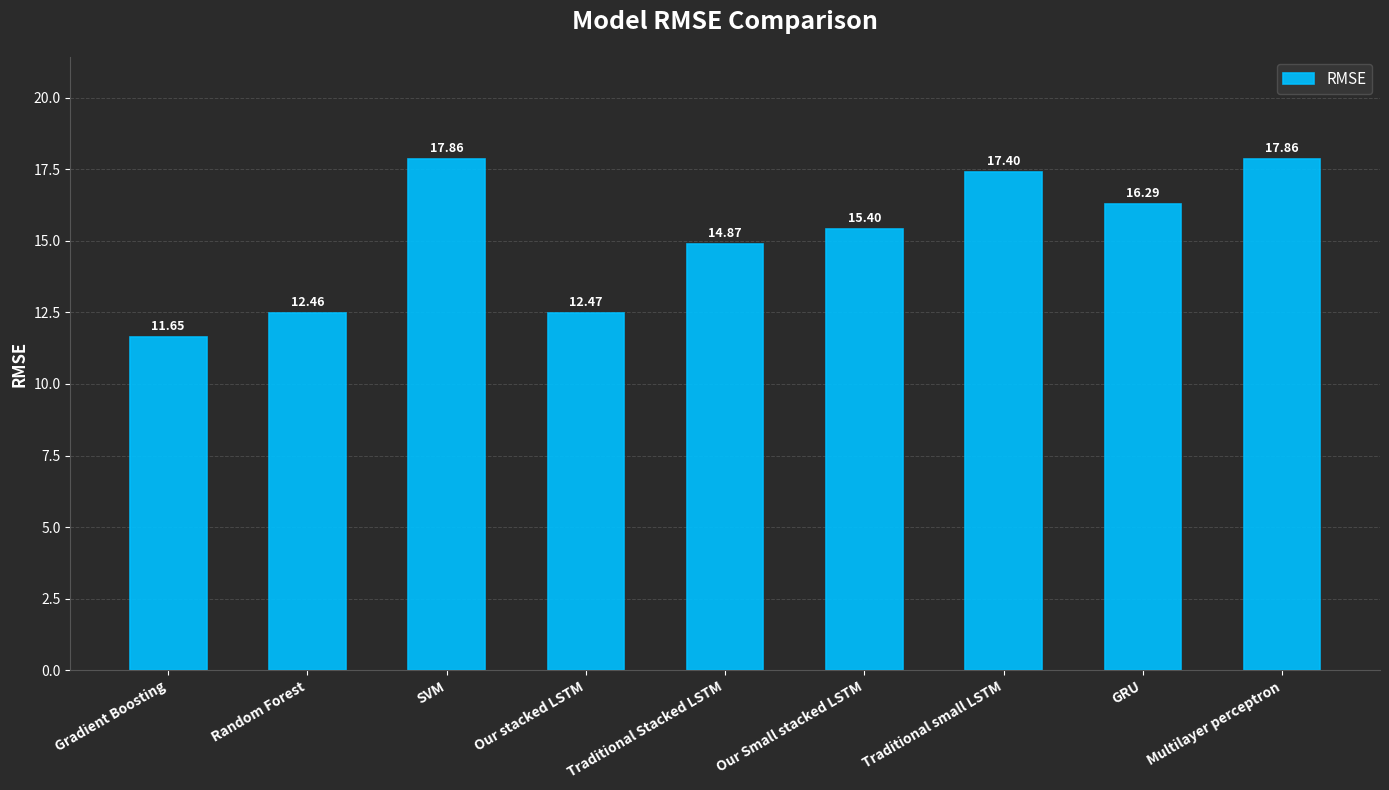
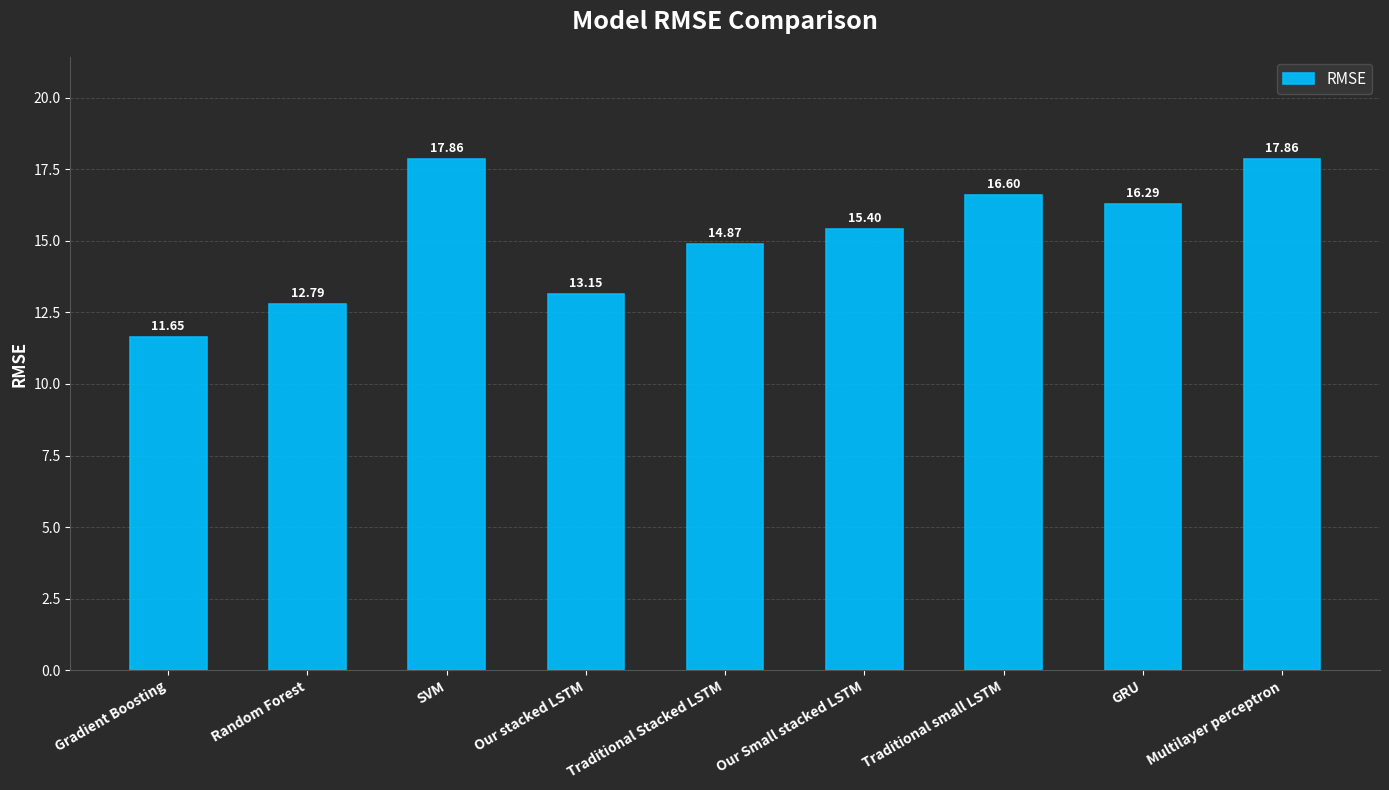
Random Forest: 12.46 -> 12.79
Our stacked LSTM: 12.47 -> 13.15
Traditional small LSTM: 17.40 -> 16.60
